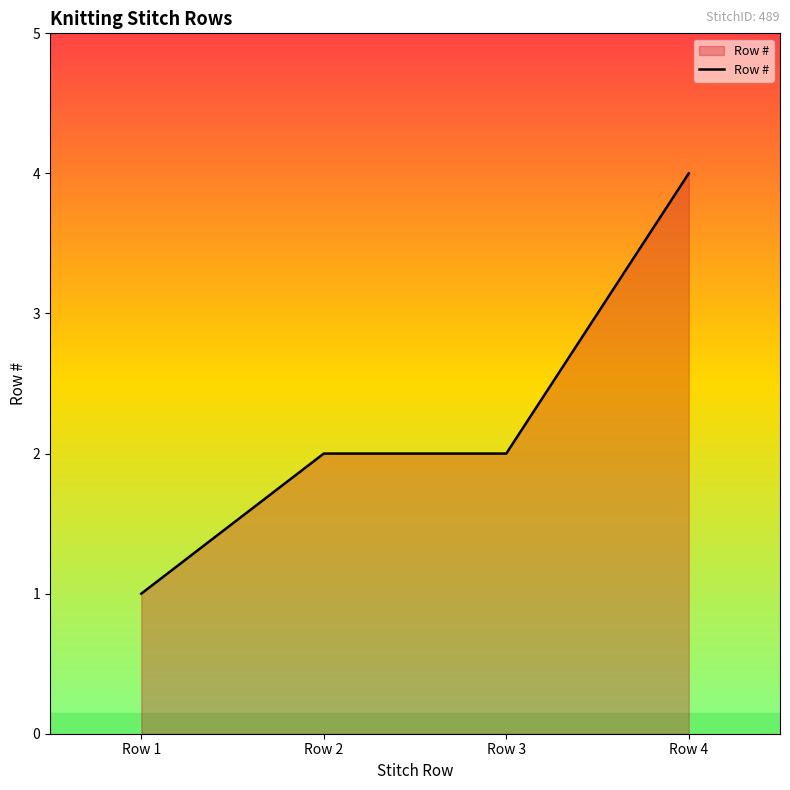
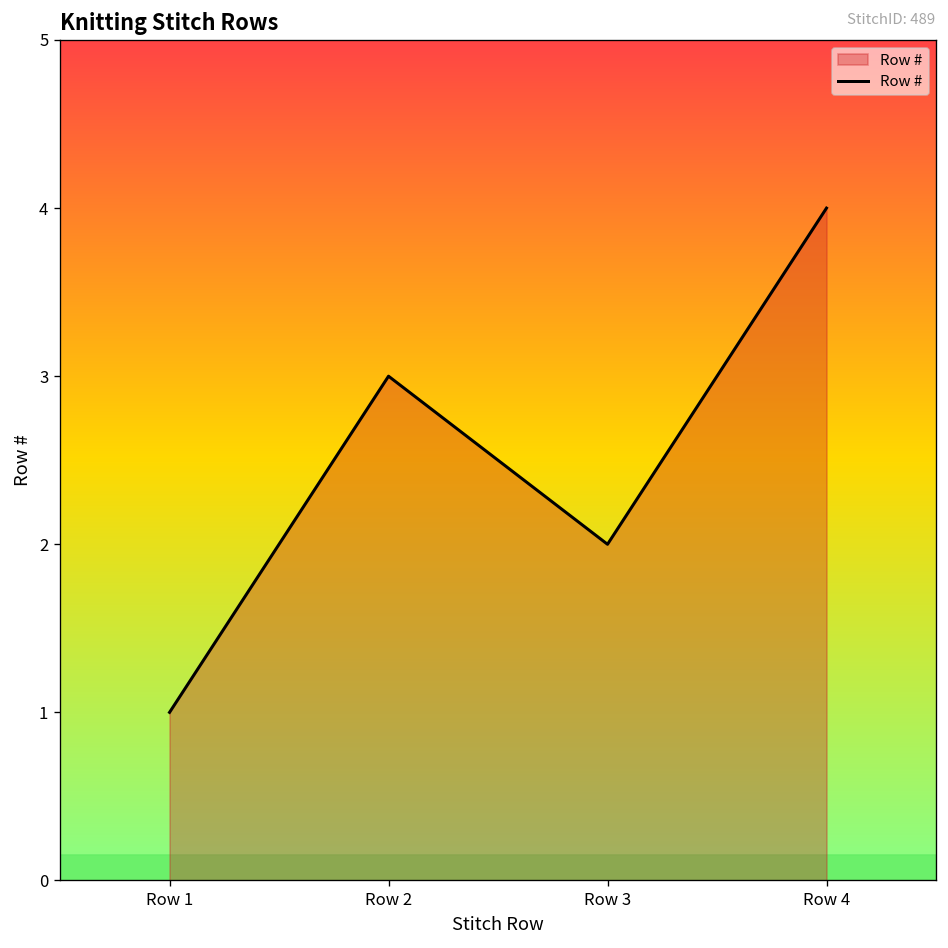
Row 2: 2 -> 3
